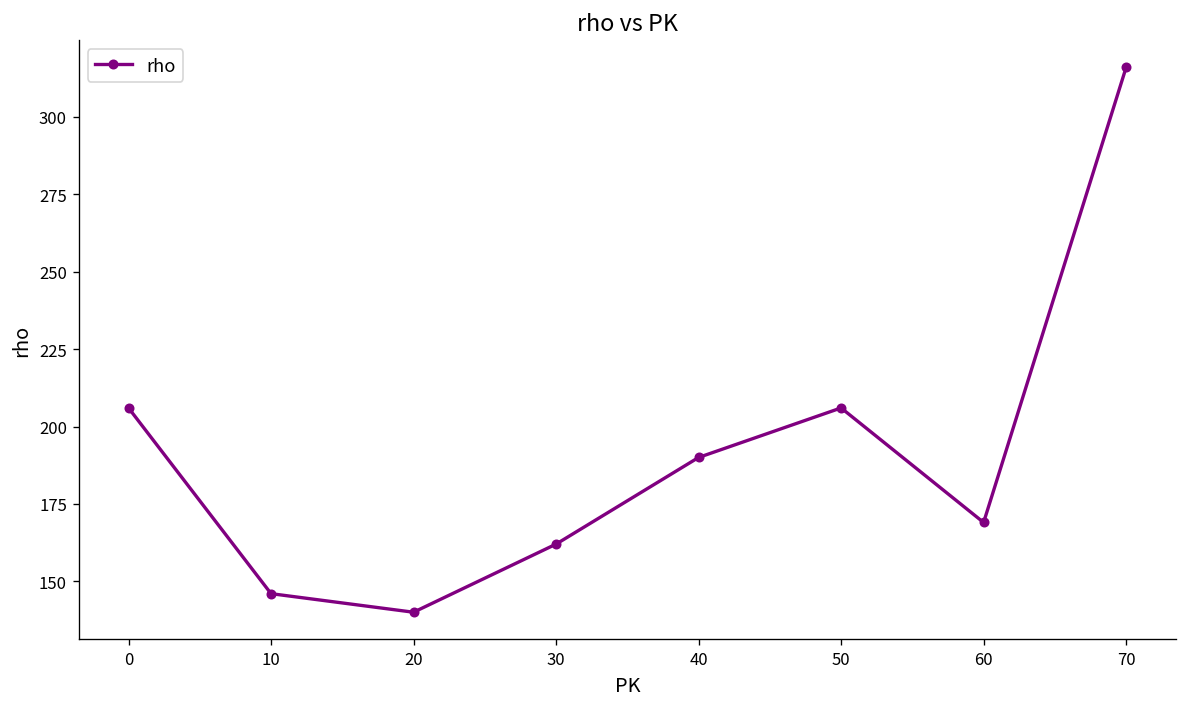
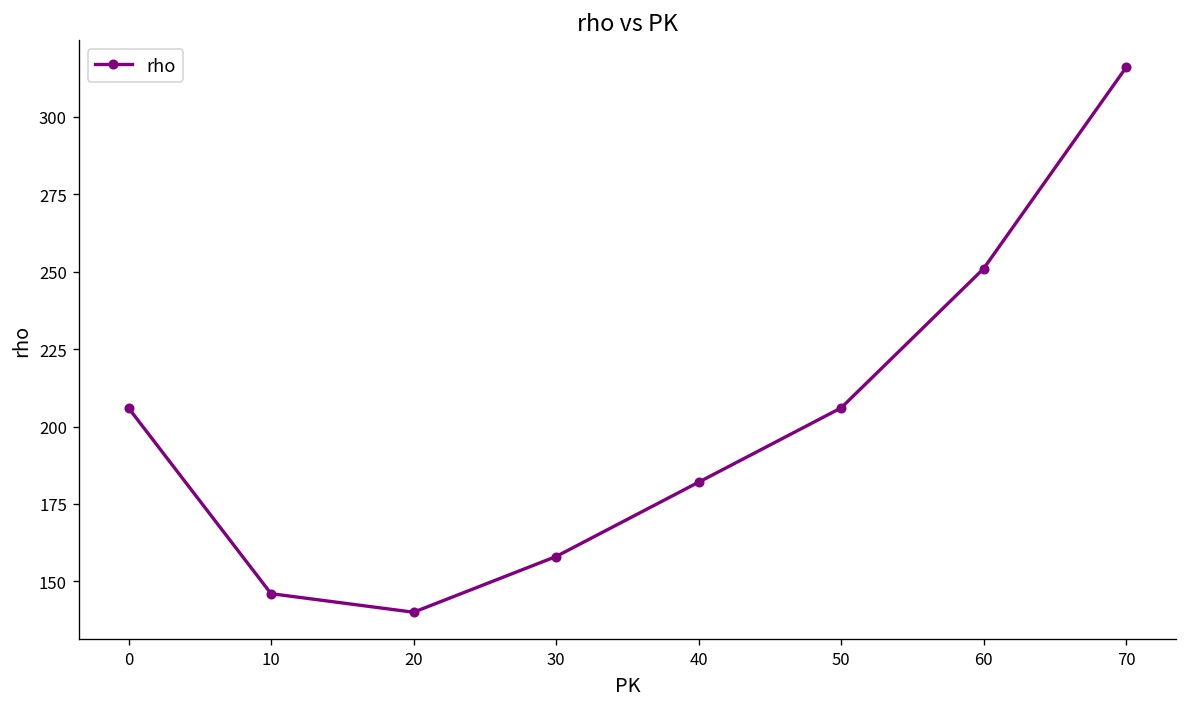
30: 162 -> 158
40: 190 -> 182
60: 169 -> 251
